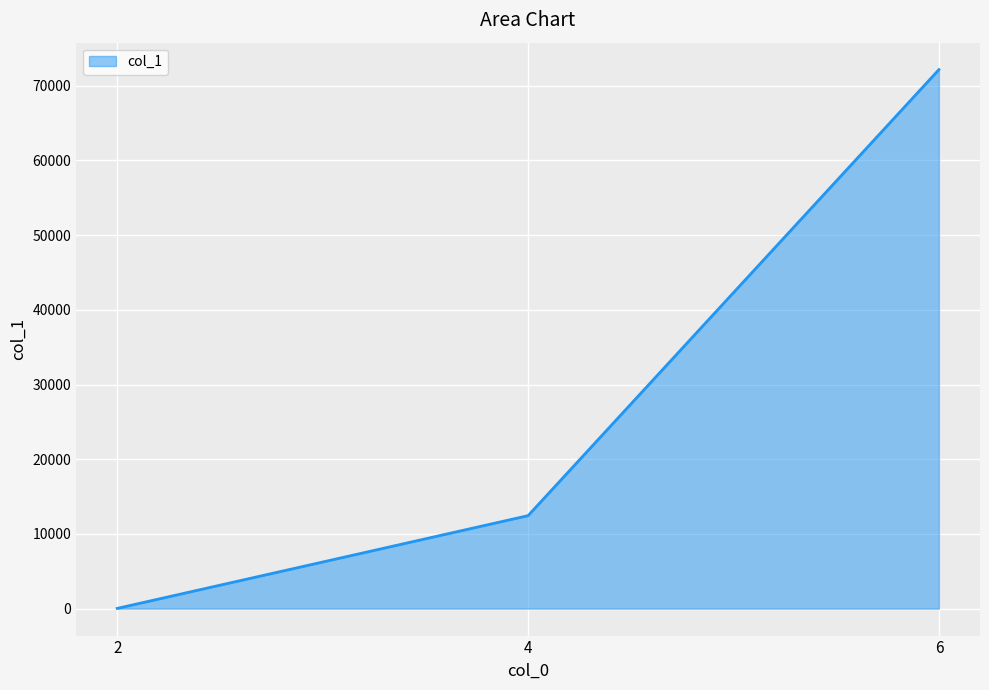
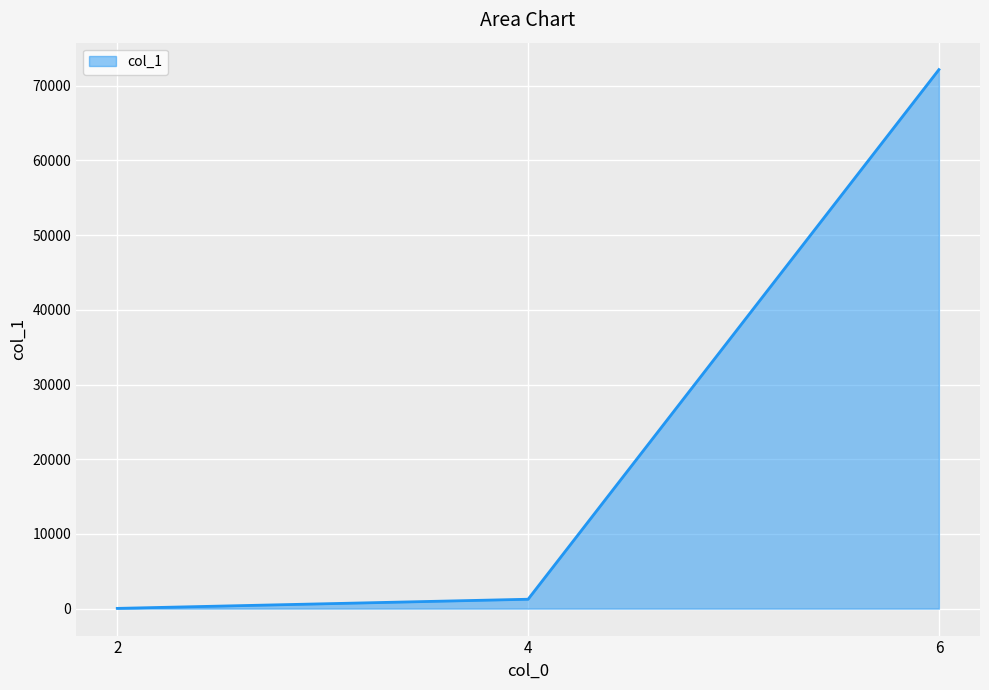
4: 12000 -> 1000
